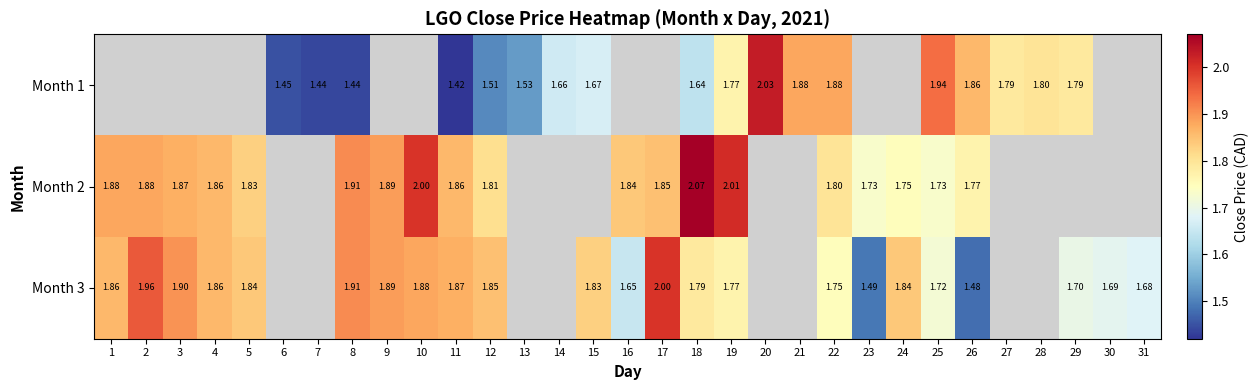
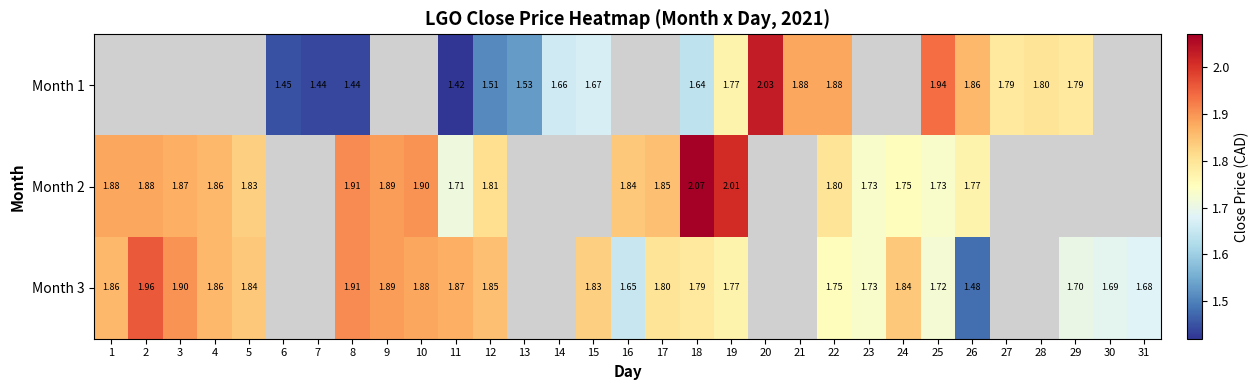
Month 2, 10: 2.00 -> 1.90
Month 2, 11: 1.86 -> 1.71
Month 3, 17: 2.00 -> 1.80
Month 3, 23: 1.49 -> 1.73
